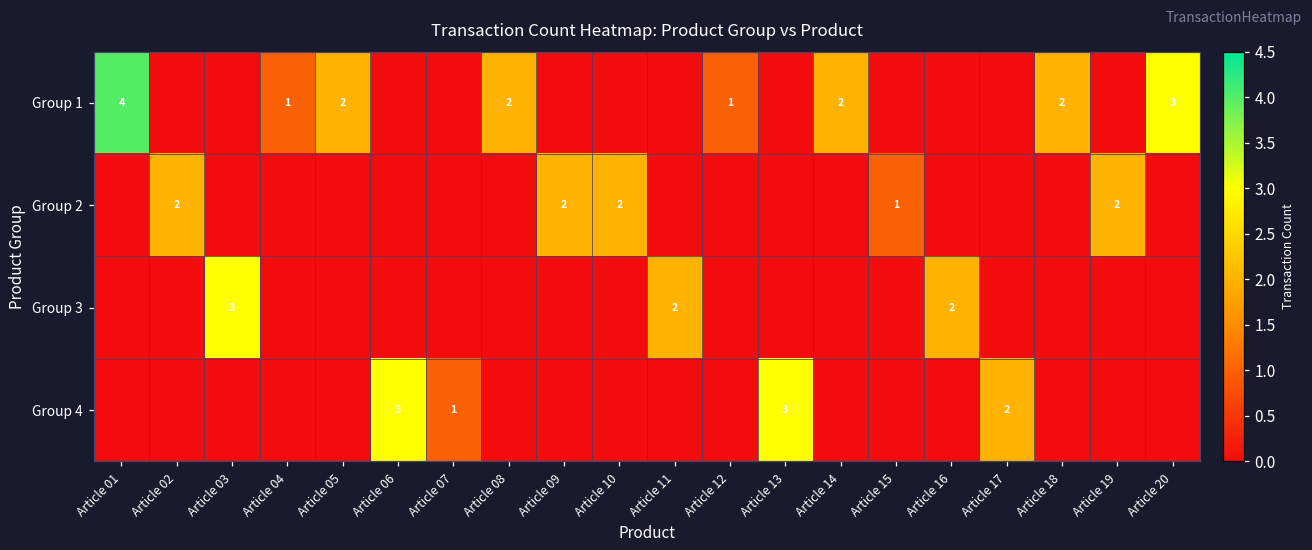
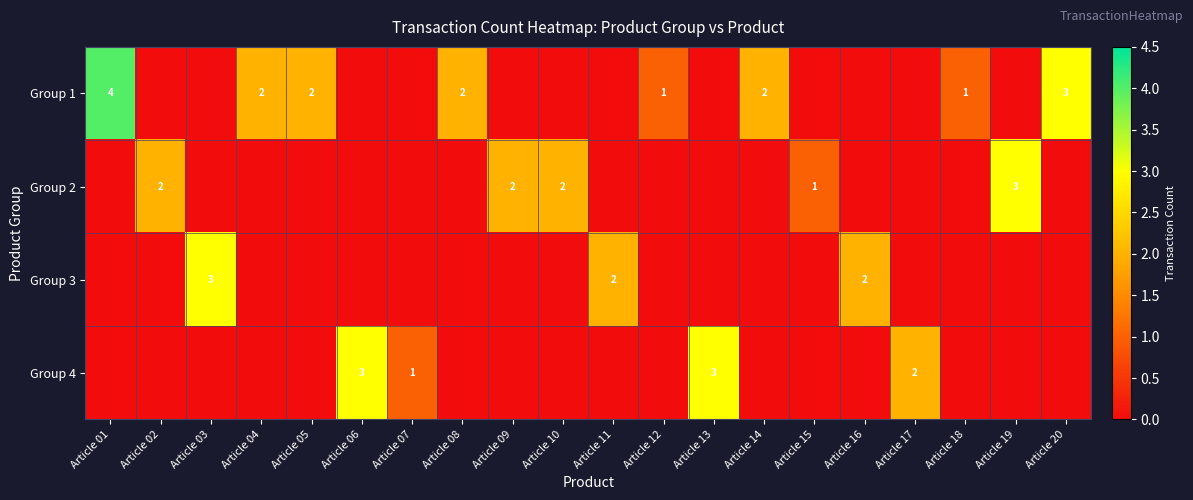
Group 1, Article 04: 1 -> 2
Group 1, Article 18: 2 -> 1
Group 2, Article 19: 2 -> 3
